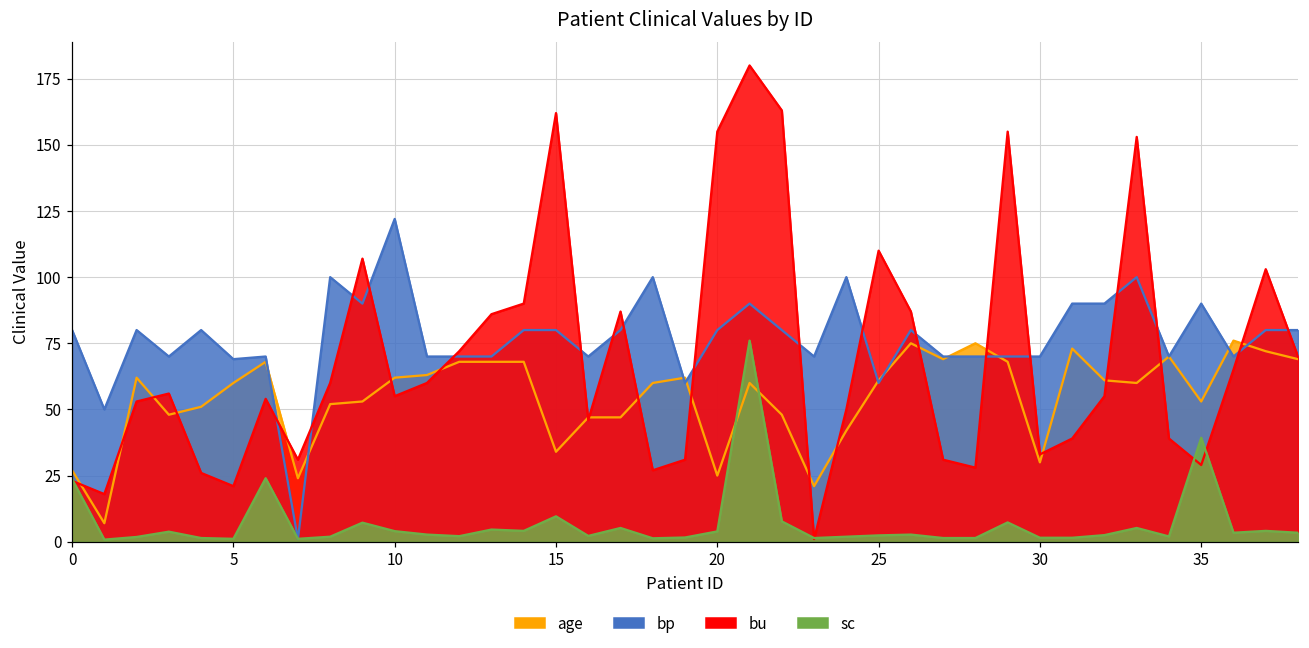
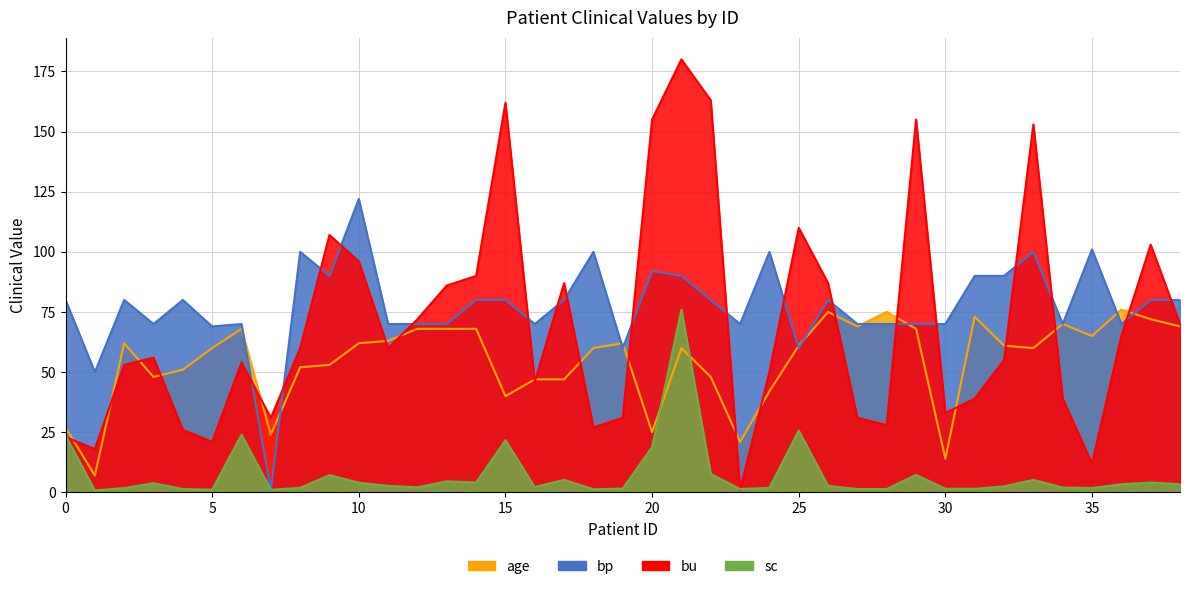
bu, 10: 55 -> 96
age, 15: 34 -> 40
sc, 15: 10 -> 22
bp, 20: 80 -> 92
sc, 20: 4 -> 19
sc, 25: 2 -> 26
age, 30: 30 -> 14
age, 35: 53 -> 65
bp, 35: 90 -> 101
bu, 35: 29 -> 12
sc, 35: 39 -> 2
